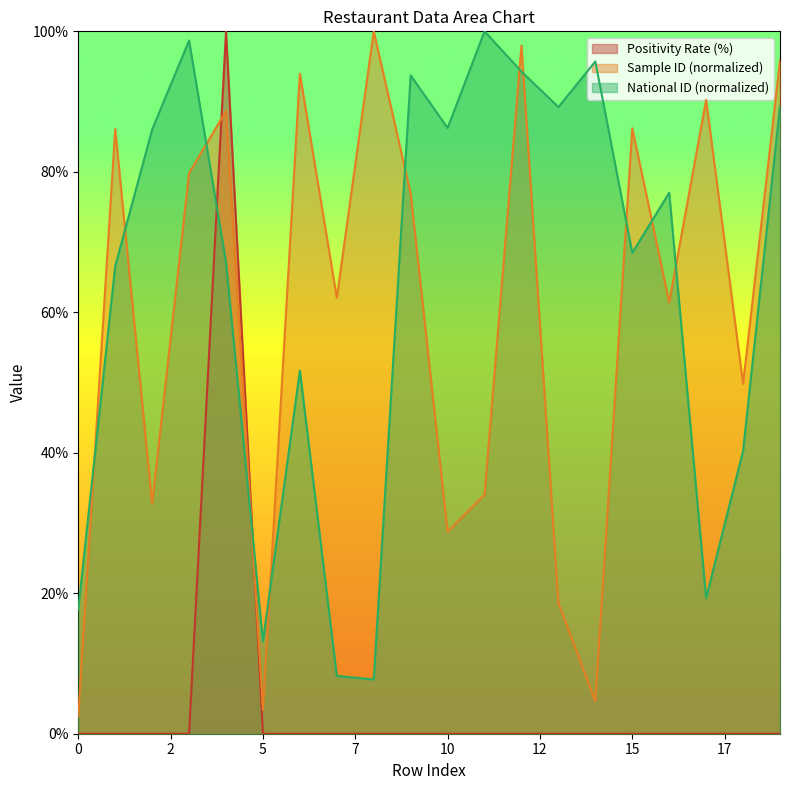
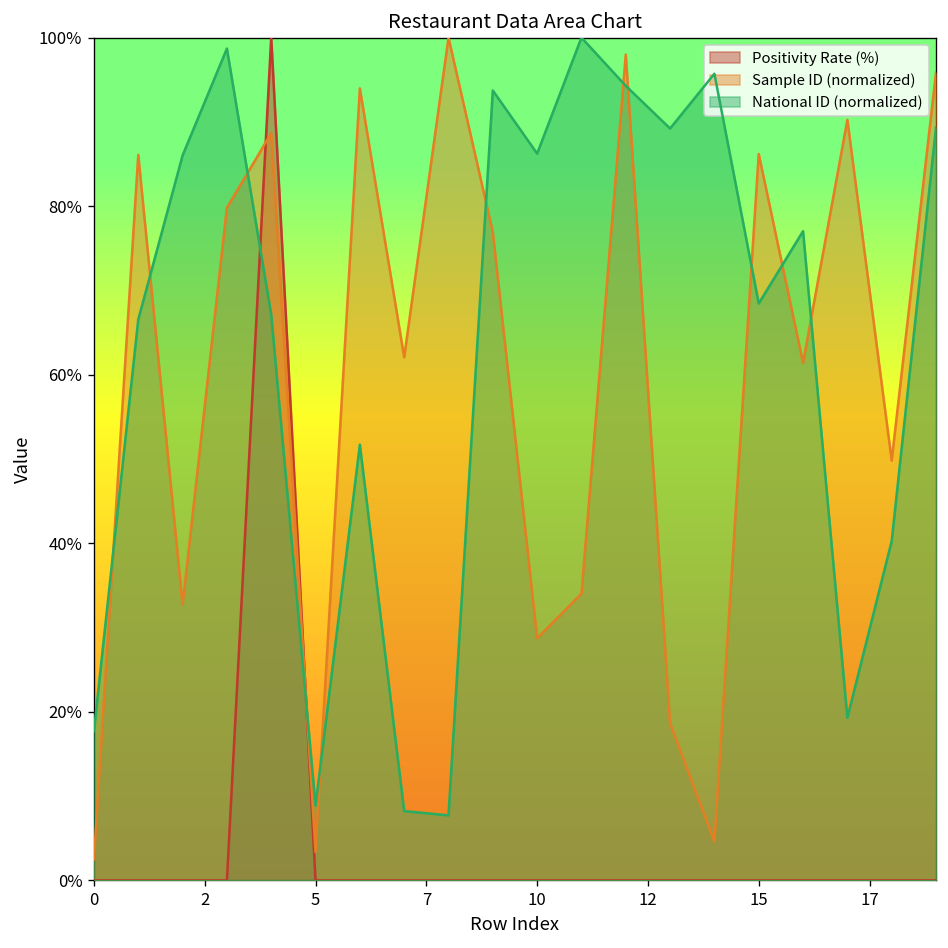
National ID (normalized), 5: 13% -> 9%
